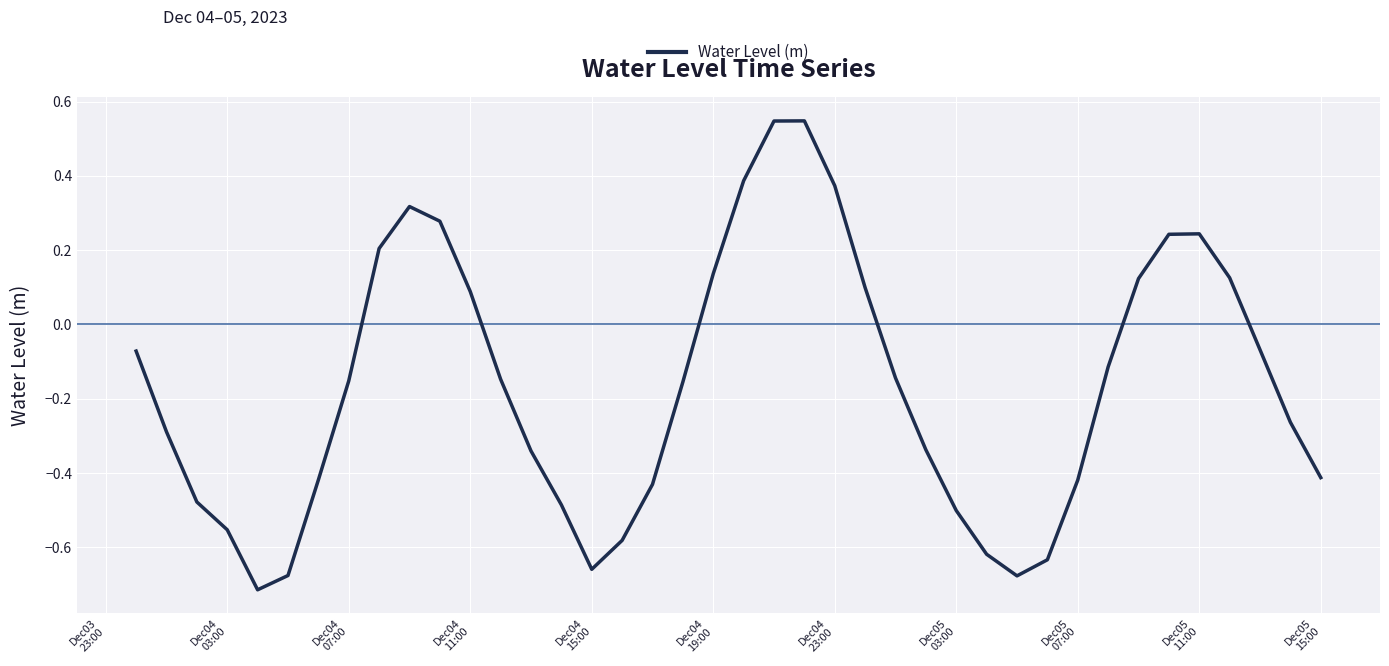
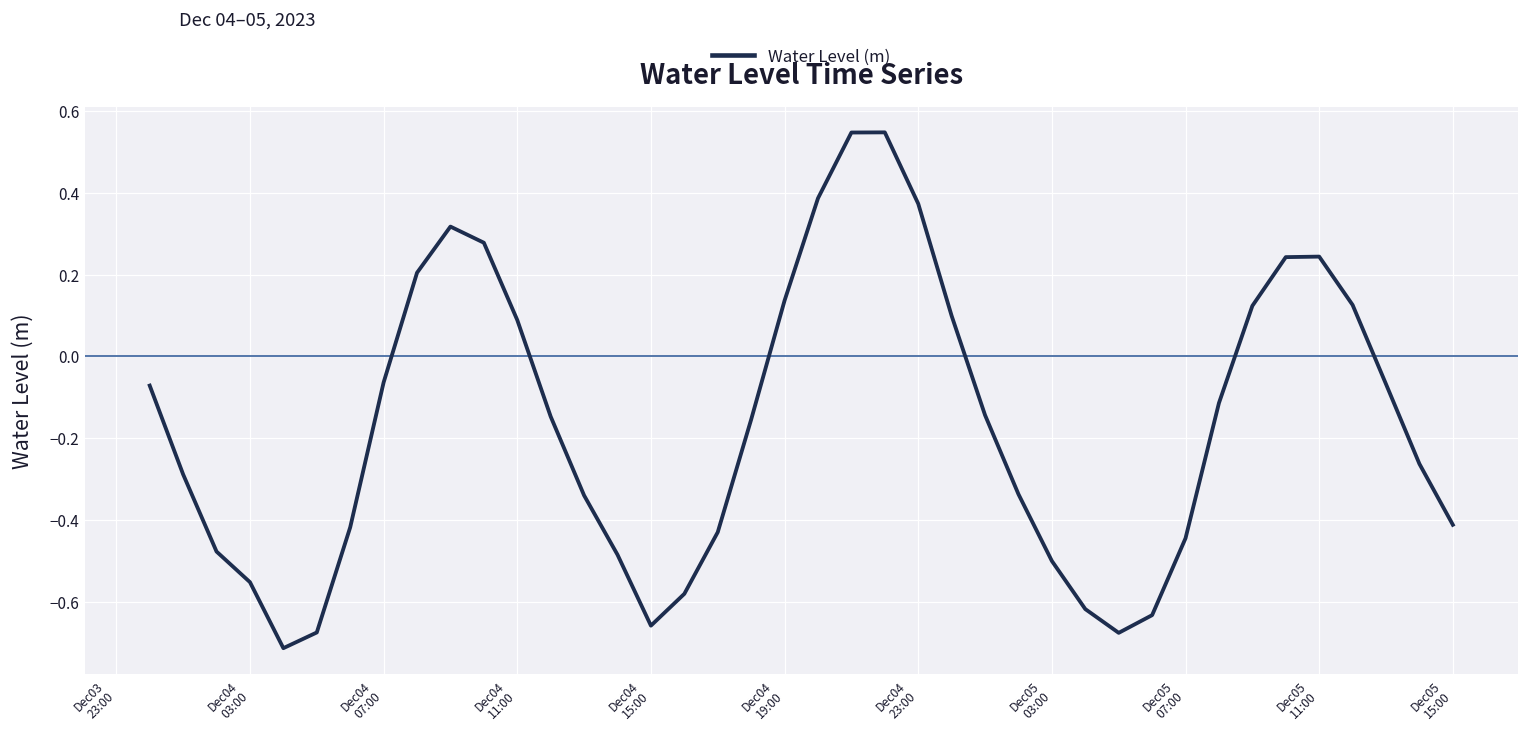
Dec04 07:00: -0.15 -> -0.06
Dec05 07:00: -0.42 -> -0.45
